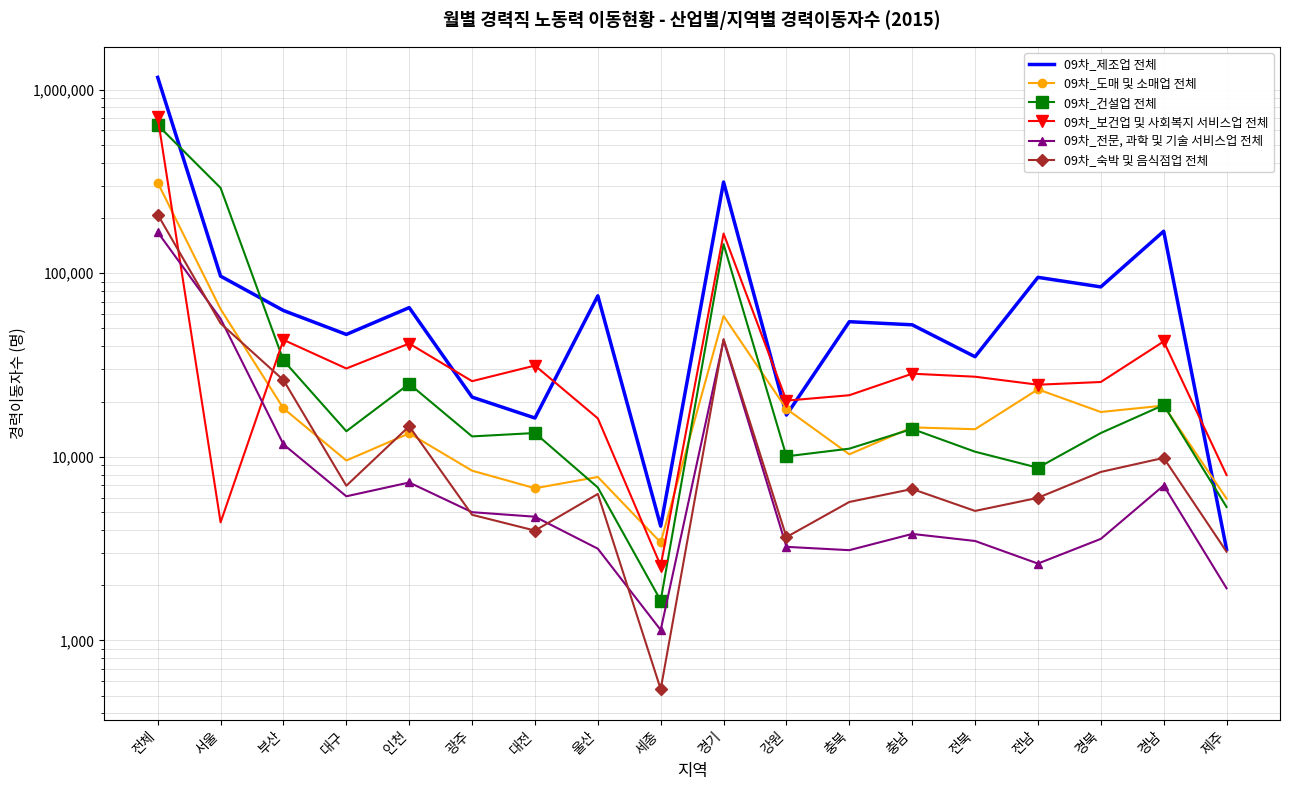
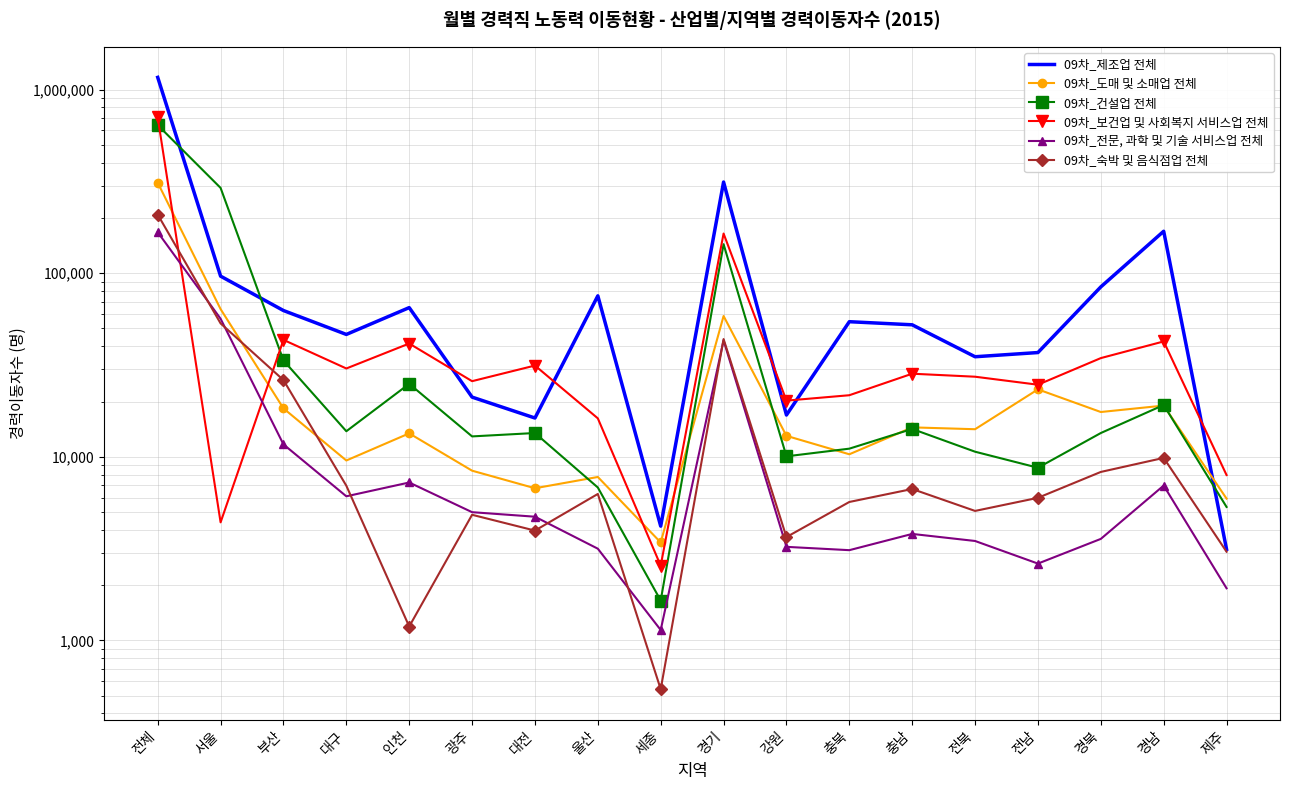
09차_숙박 및 음식점업 전체, 인천: 15,000 -> 1,200
09차_도매 및 소매업 전체, 강원: 18,000 -> 13,000
09차_제조업 전체, 전남: 90,000 -> 37,000
09차_보건업 및 사회복지 서비스업 전체, 경북: 26,000 -> 34,000
